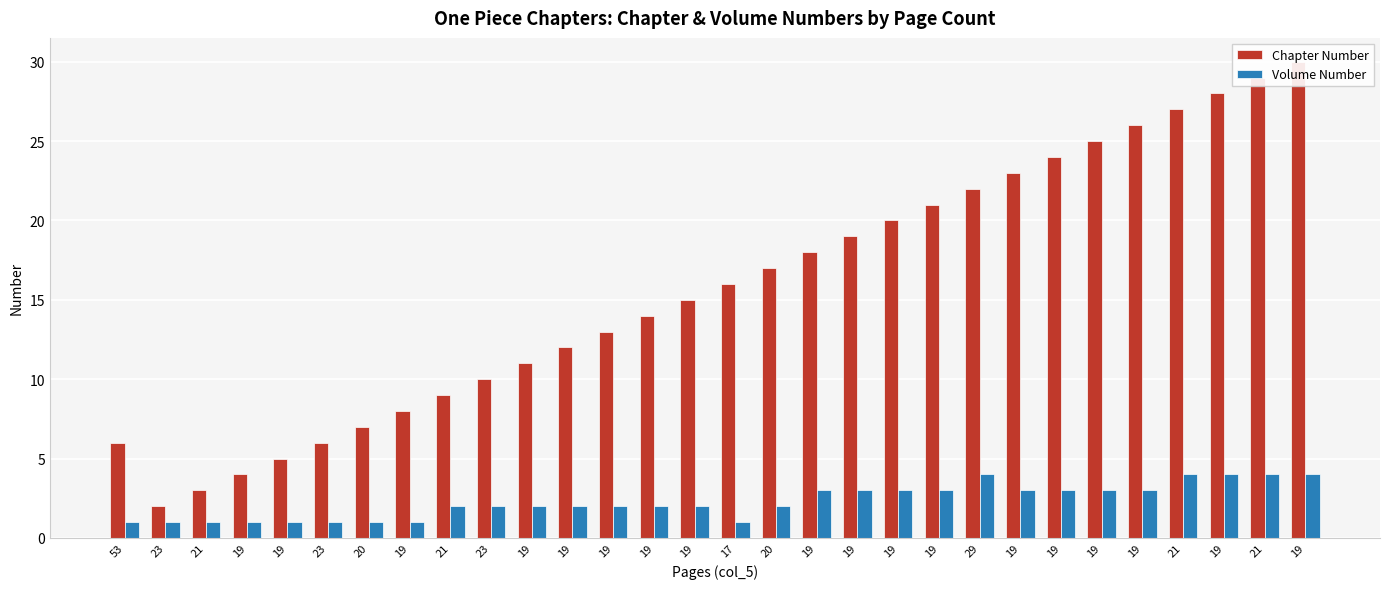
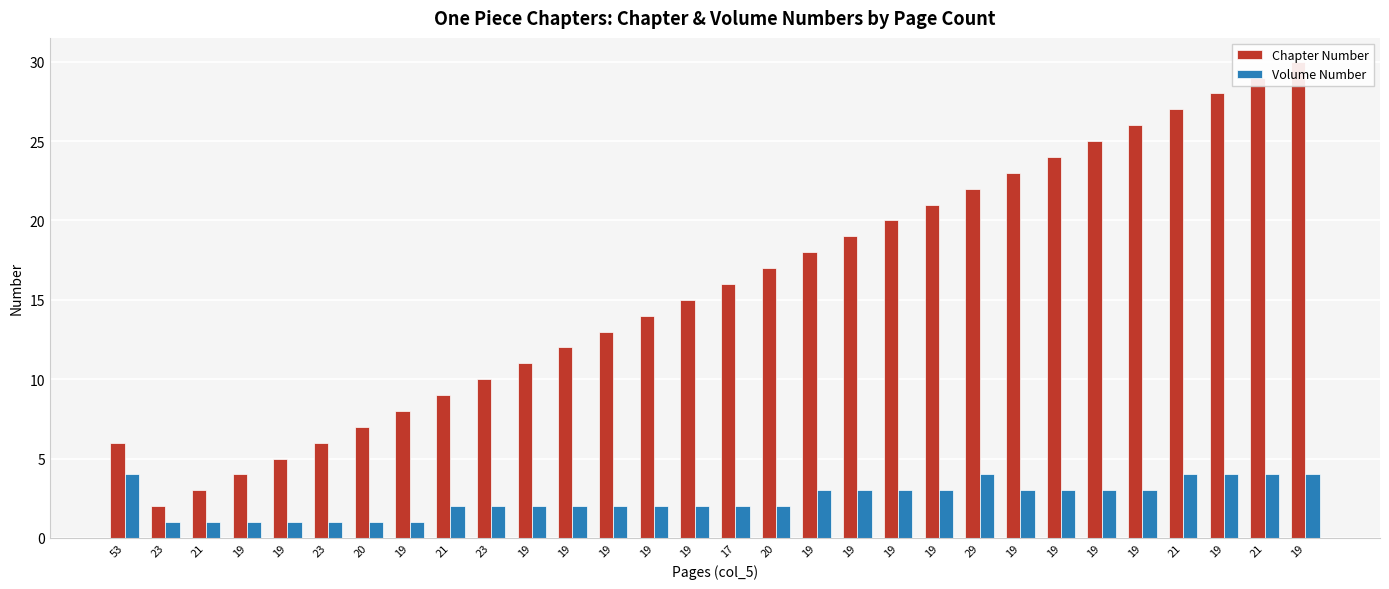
Volume Number, 53: 1 -> 4
Volume Number, 17: 1 -> 2
